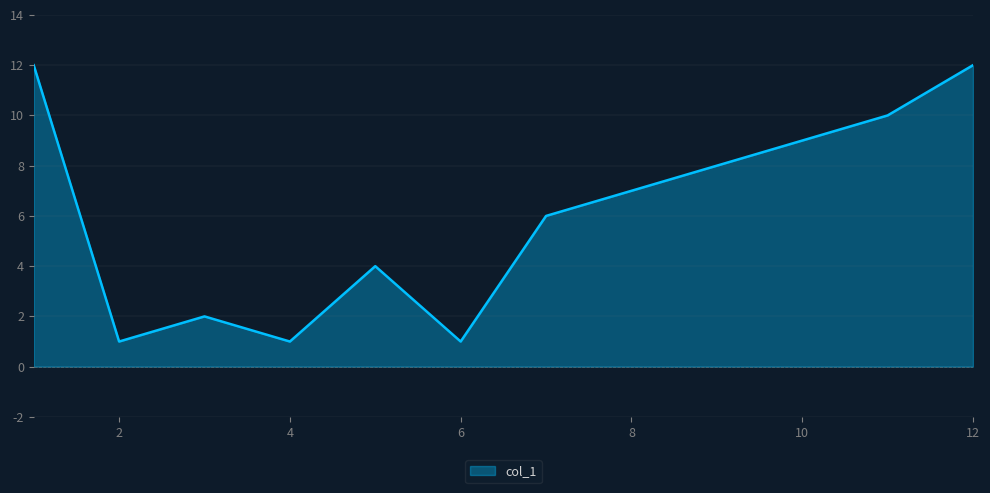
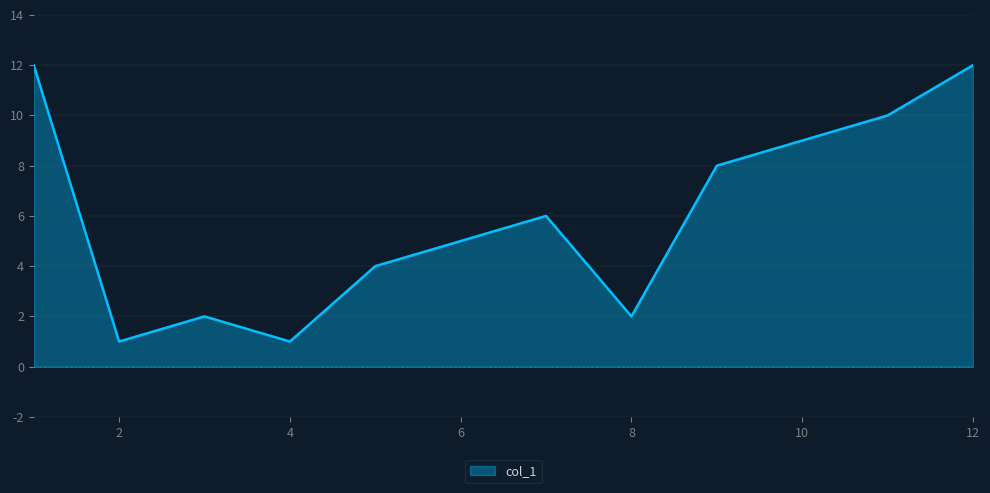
6: 1 -> 5
8: 7 -> 2
